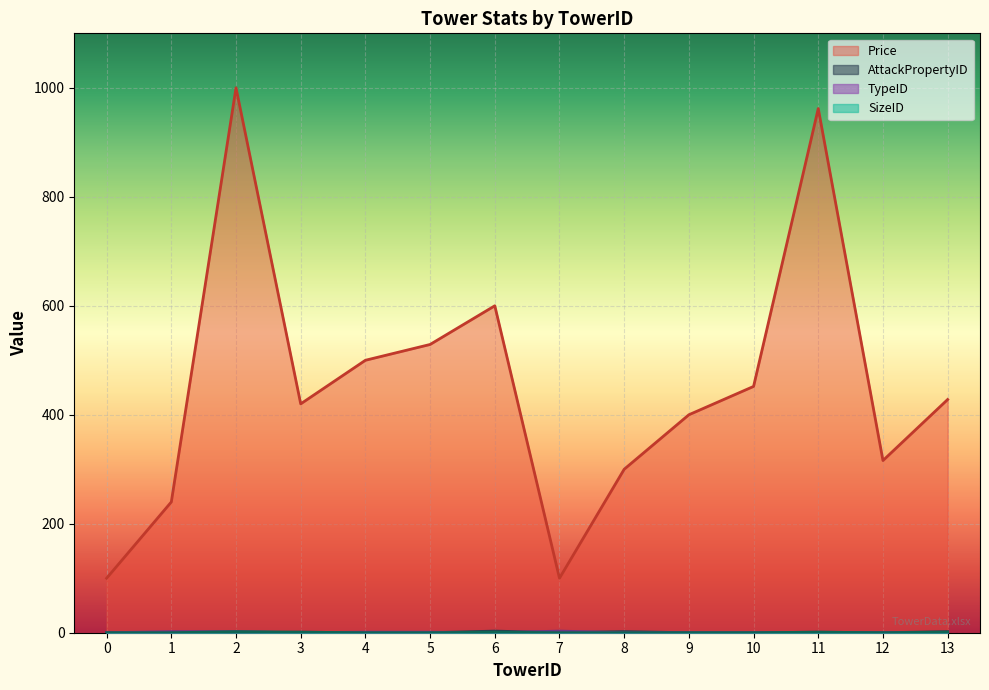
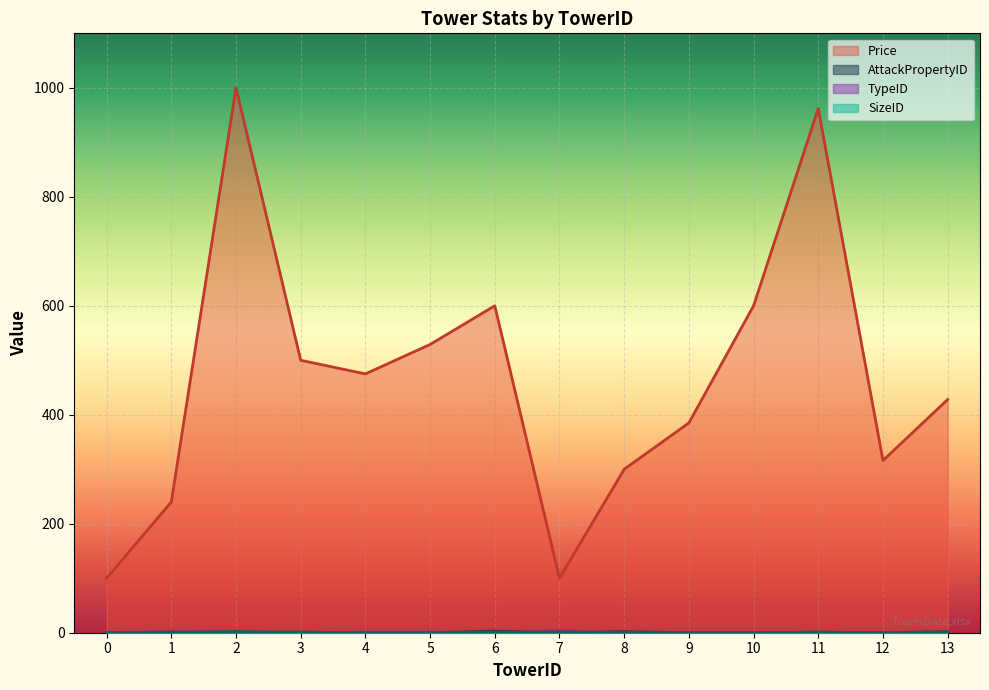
Price, 3: 420 -> 500
Price, 4: 500 -> 480
Price, 9: 400 -> 390
Price, 10: 450 -> 600
